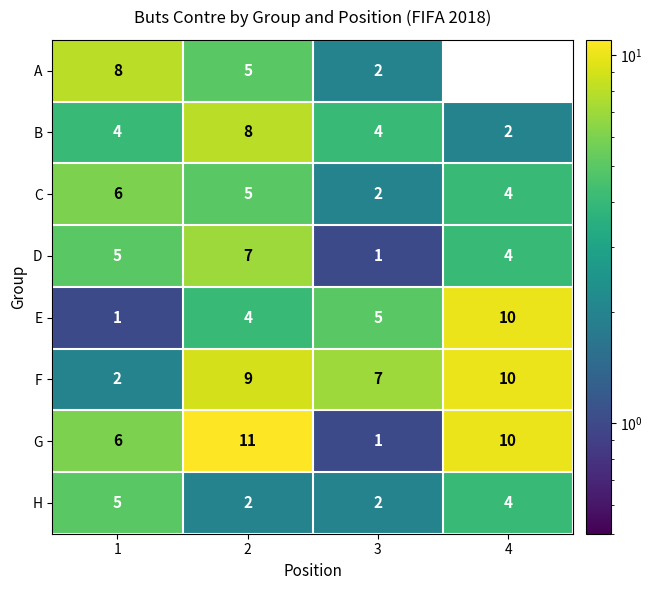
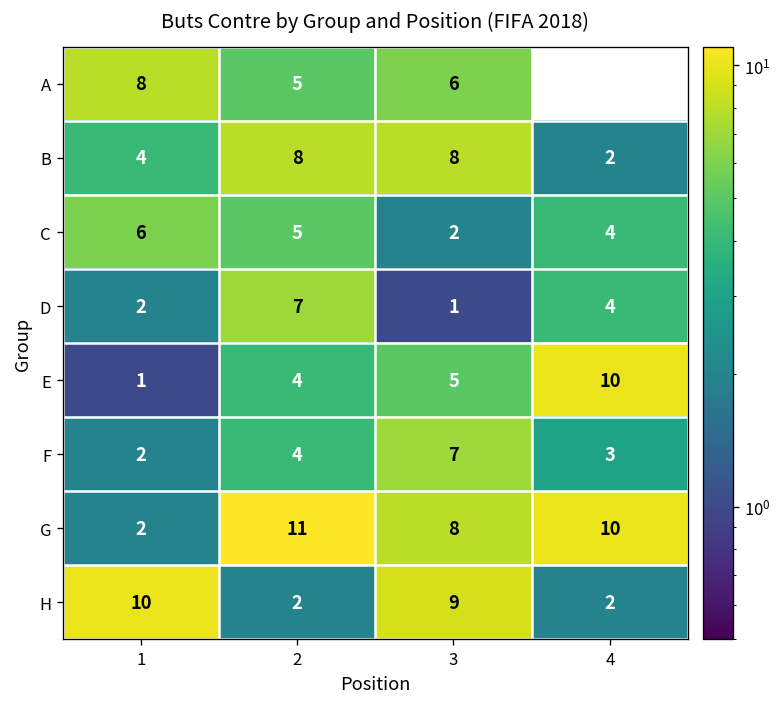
A, 3: 2 -> 6
B, 3: 4 -> 8
D, 1: 5 -> 2
F, 2: 9 -> 4
F, 4: 10 -> 3
G, 1: 6 -> 2
G, 3: 1 -> 8
H, 1: 5 -> 10
H, 3: 2 -> 9
H, 4: 4 -> 2
